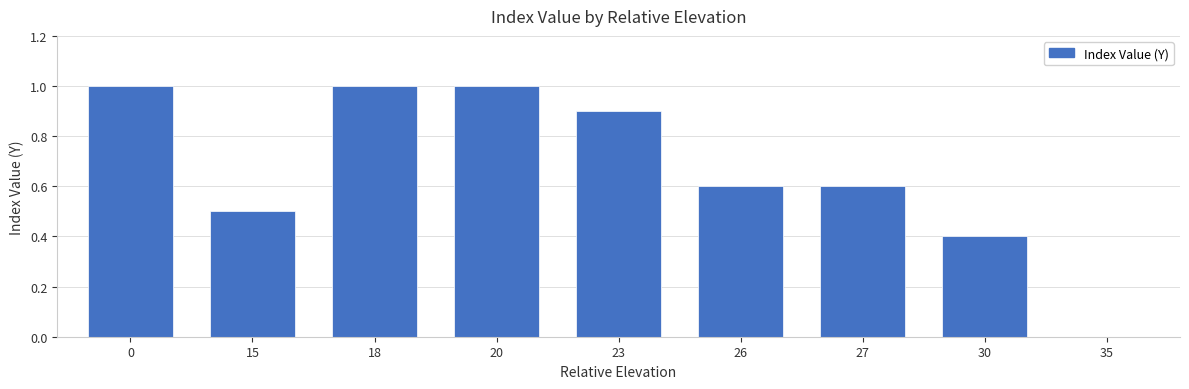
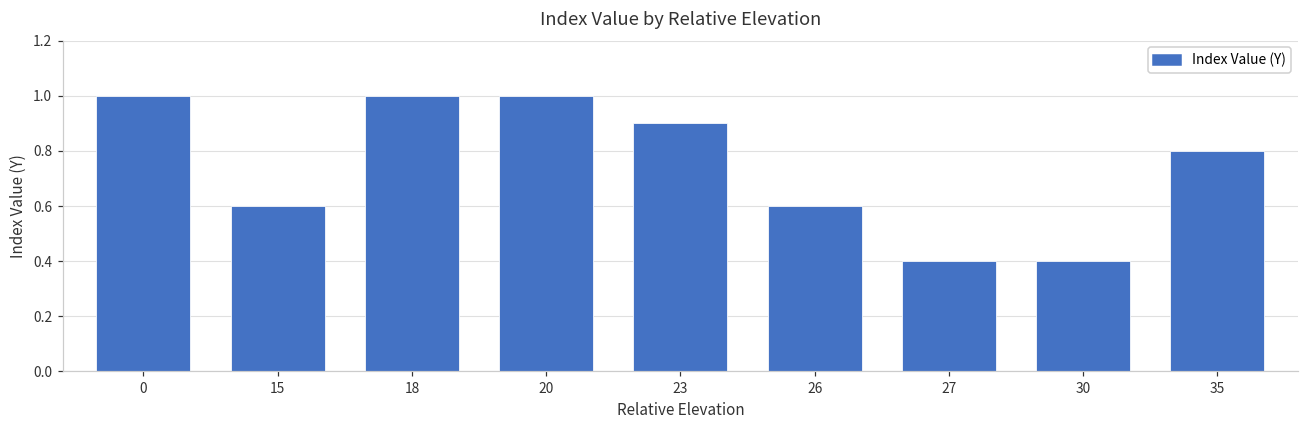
15: 0.5 -> 0.6
27: 0.6 -> 0.4
35: 0.0 -> 0.8
